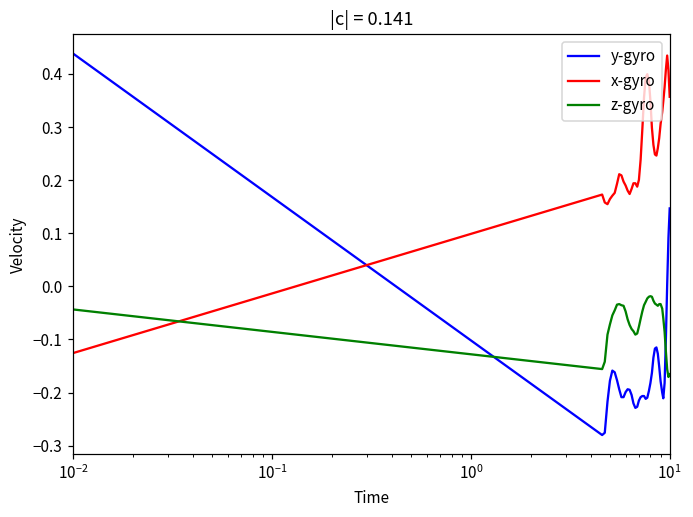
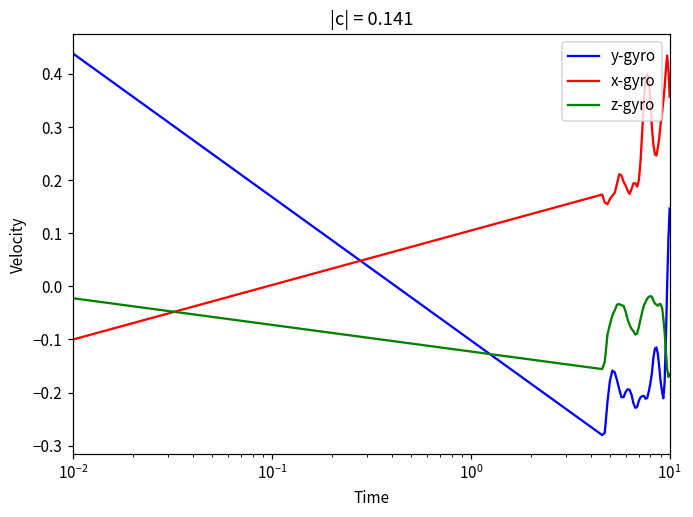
x-gyro, 10^-2: -0.13 -> -0.10
z-gyro, 10^-2: -0.04 -> -0.02
